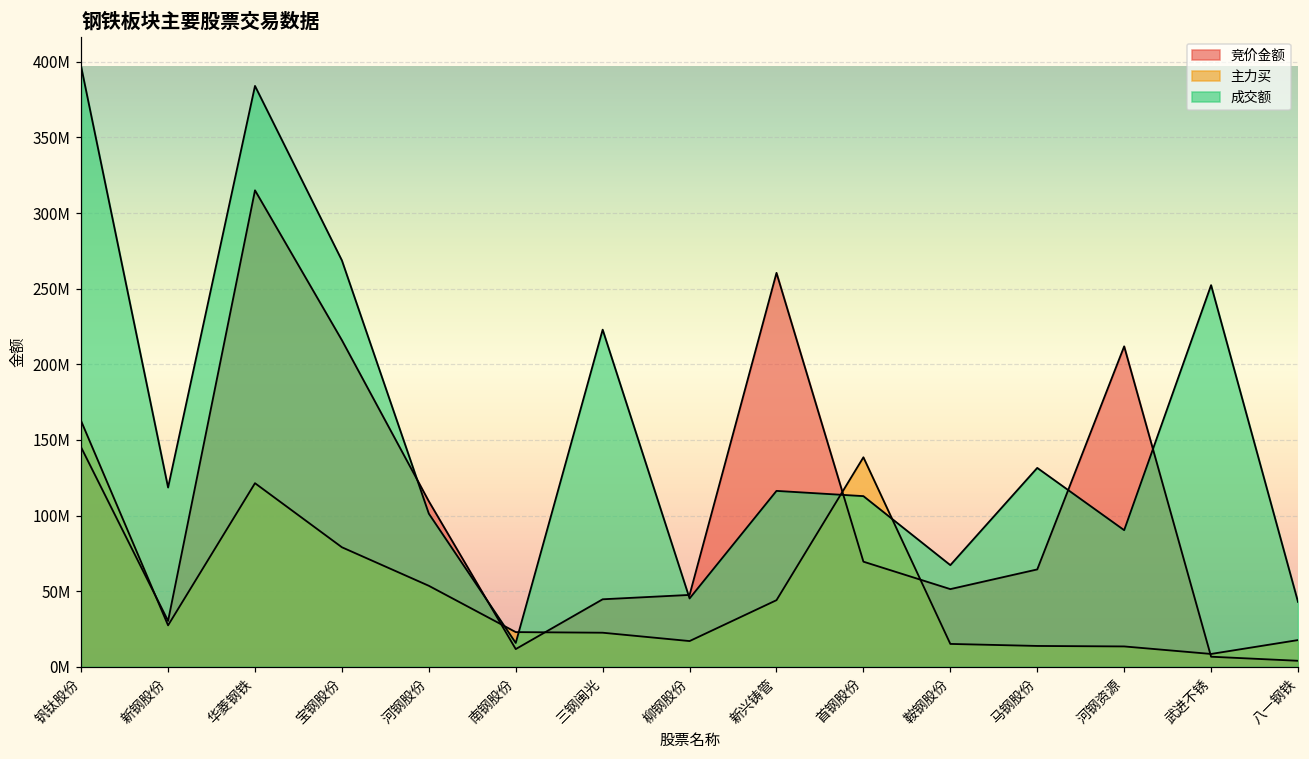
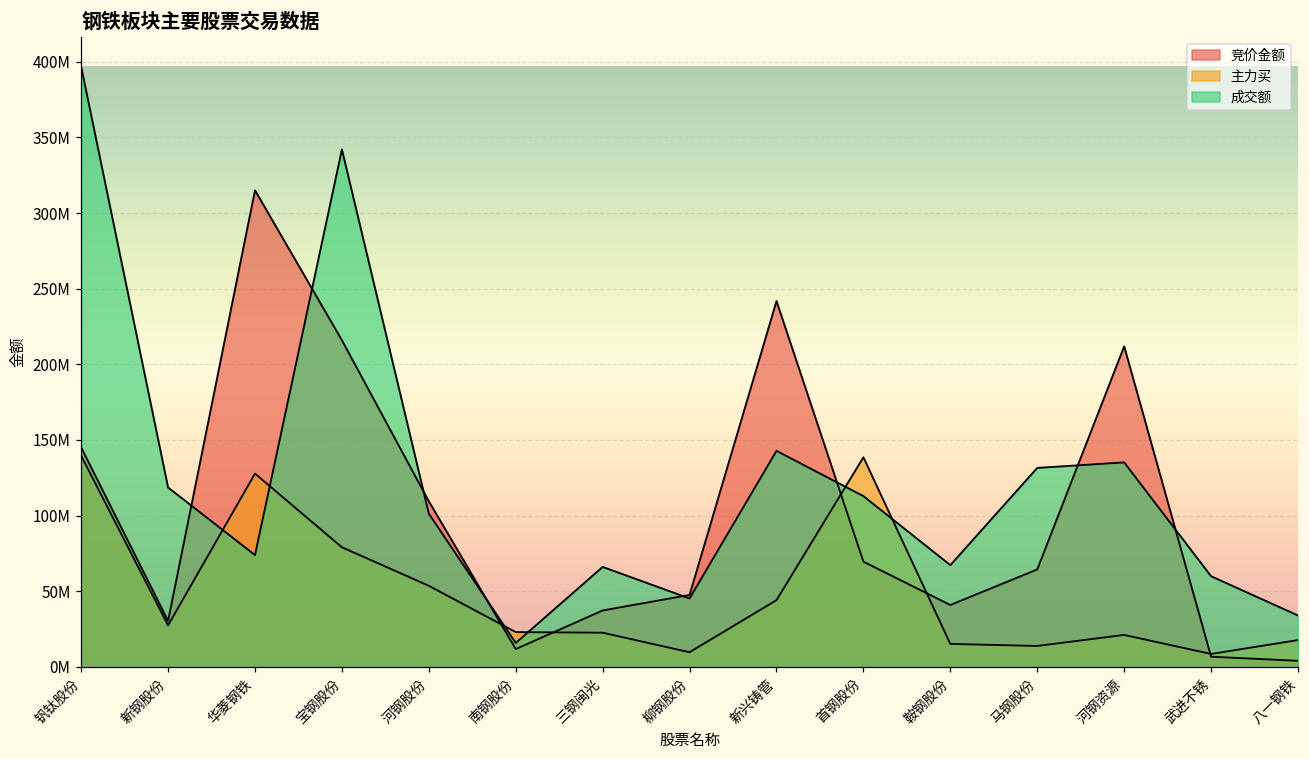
主力买, 钒钛股份: 162000000 -> 140000000
主力买, 华菱钢铁: 121000000 -> 128000000
成交额, 华菱钢铁: 384000000 -> 74000000
成交额, 宝钢股份: 269000000 -> 342000000
竞价金额, 三钢闽光: 45000000 -> 37000000
成交额, 三钢闽光: 223000000 -> 66000000
主力买, 柳钢股份: 17000000 -> 10000000
竞价金额, 新兴铸管: 260000000 -> 242000000
成交额, 新兴铸管: 116000000 -> 143000000
竞价金额, 鞍钢股份: 51000000 -> 41000000
主力买, 河钢资源: 13000000 -> 21000000
成交额, 河钢资源: 90000000 -> 135000000
成交额, 武进不锈: 252000000 -> 60000000
成交额, 八一钢铁: 43000000 -> 34000000
